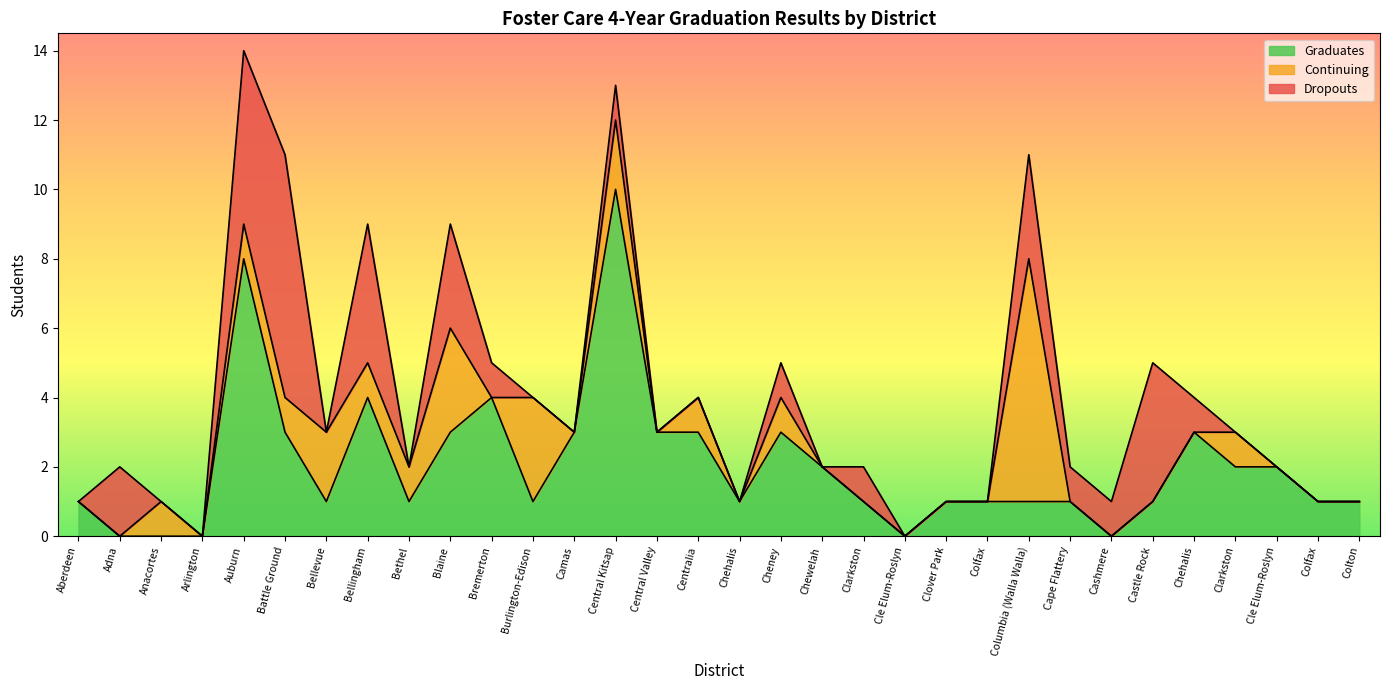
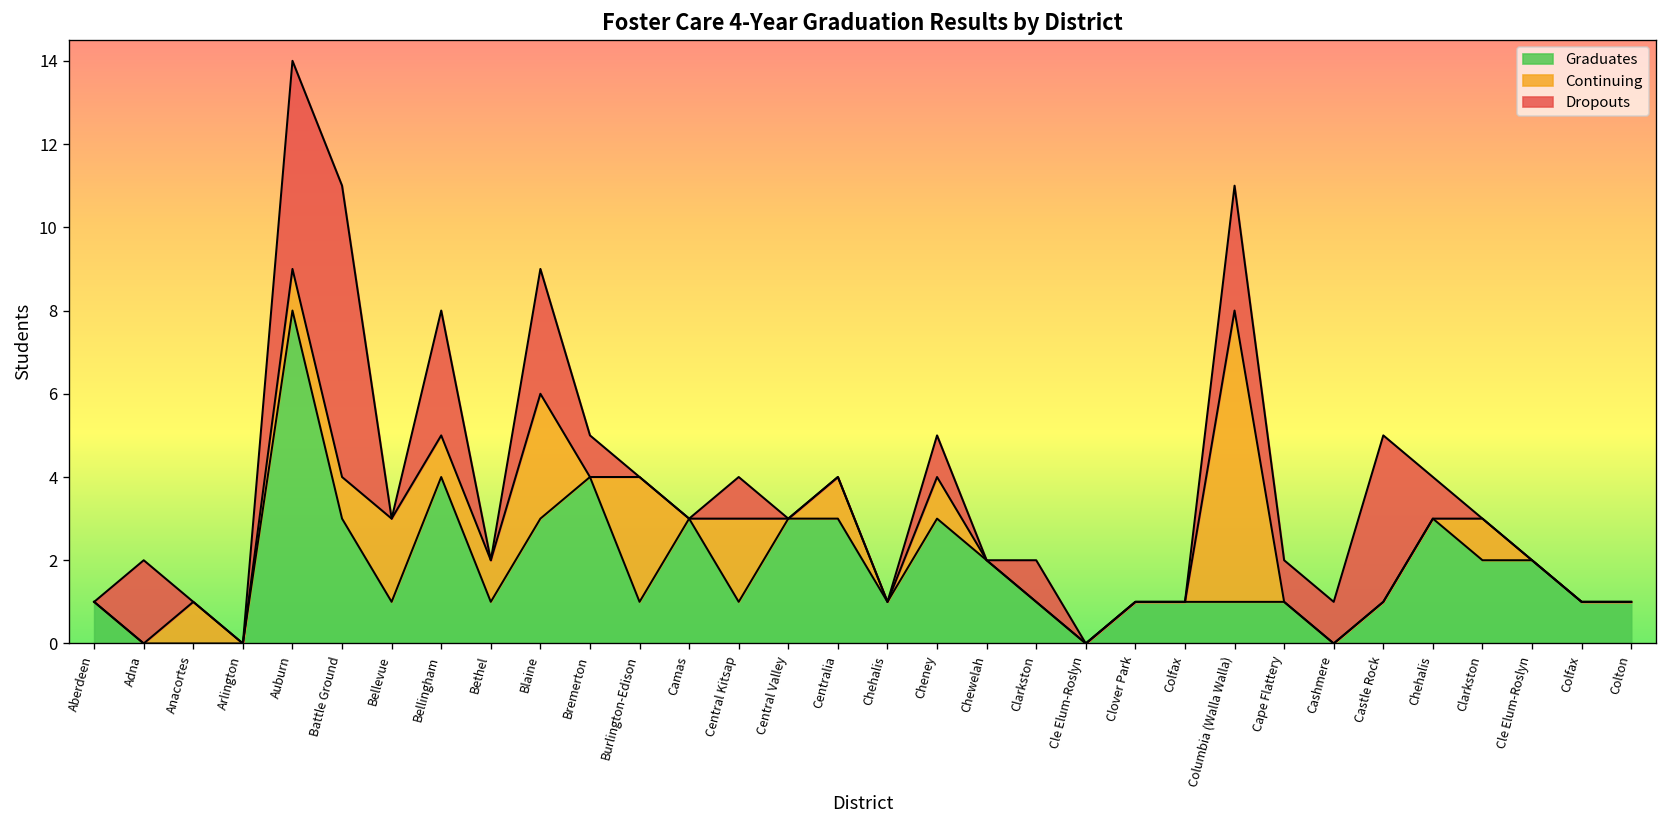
Dropouts, Bellingham: 4 -> 3
Graduates, Central Kitsap: 10 -> 1
